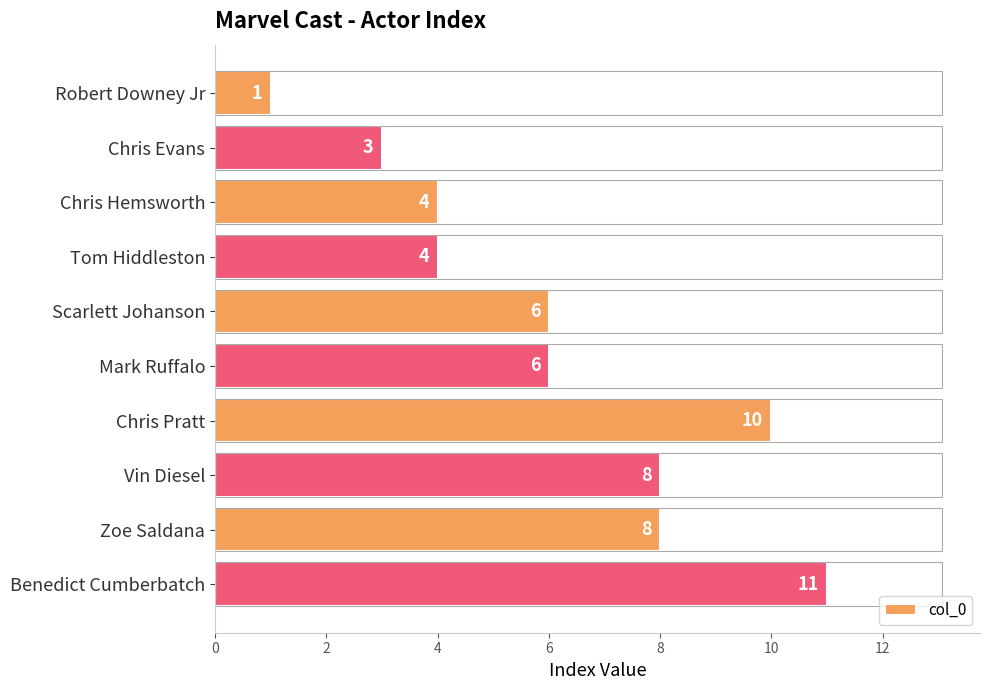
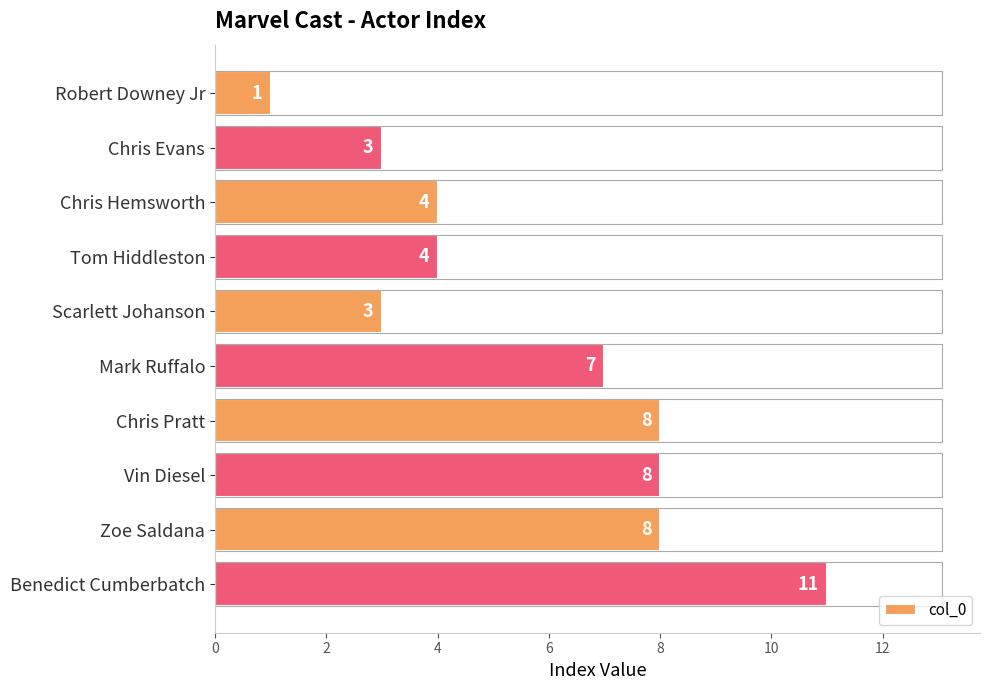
Scarlett Johanson: 6 -> 3
Mark Ruffalo: 6 -> 7
Chris Pratt: 10 -> 8
